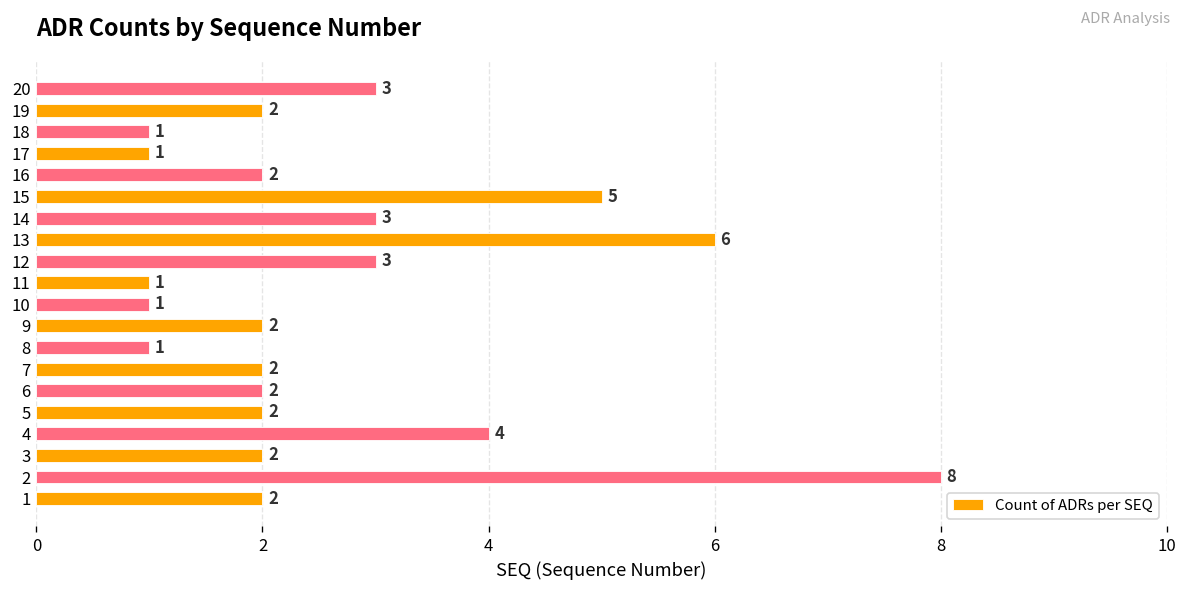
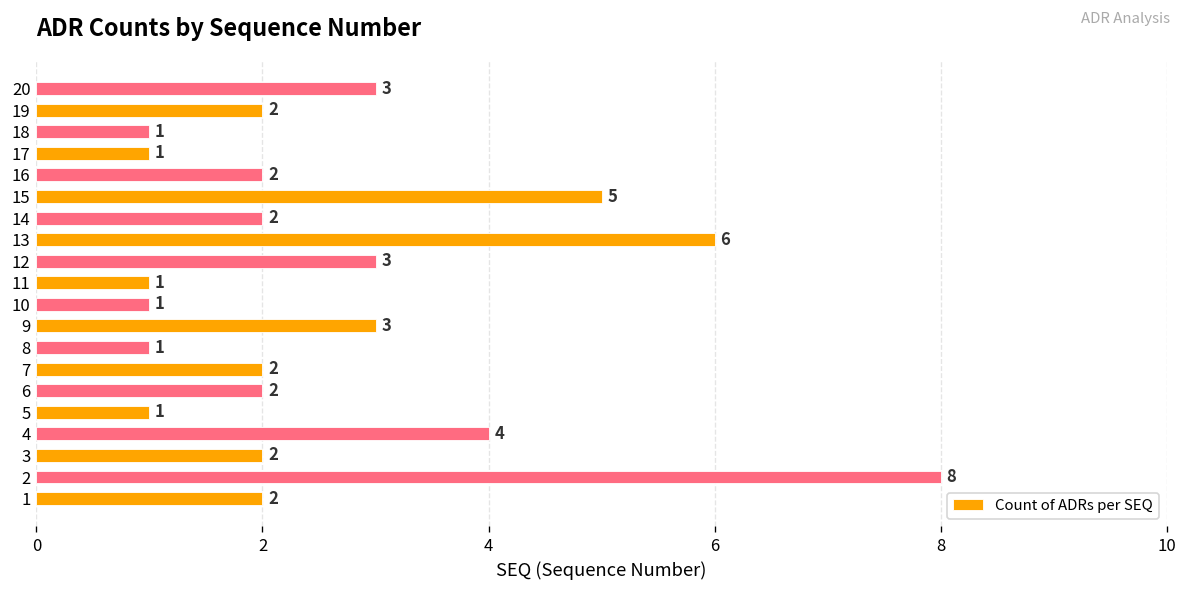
14: 3 -> 2
9: 2 -> 3
5: 2 -> 1
